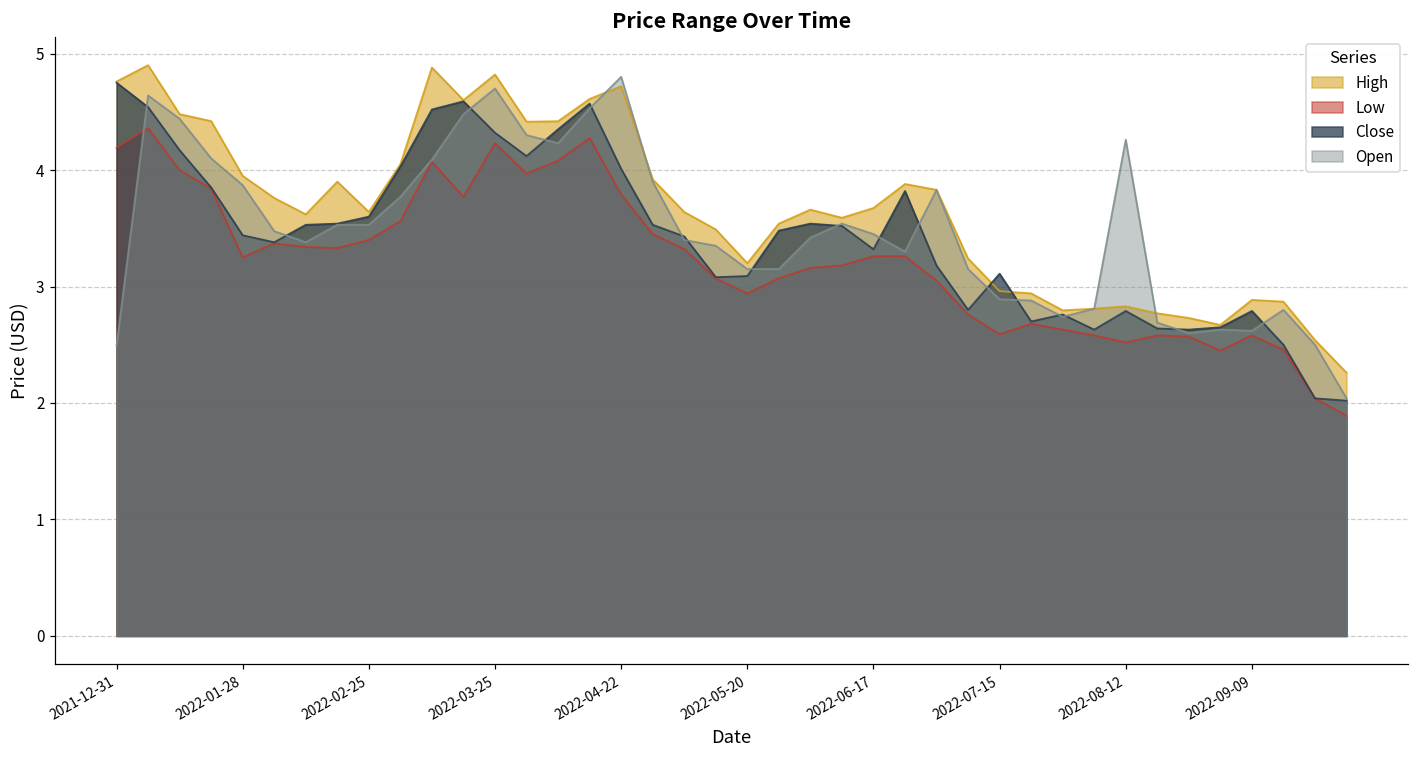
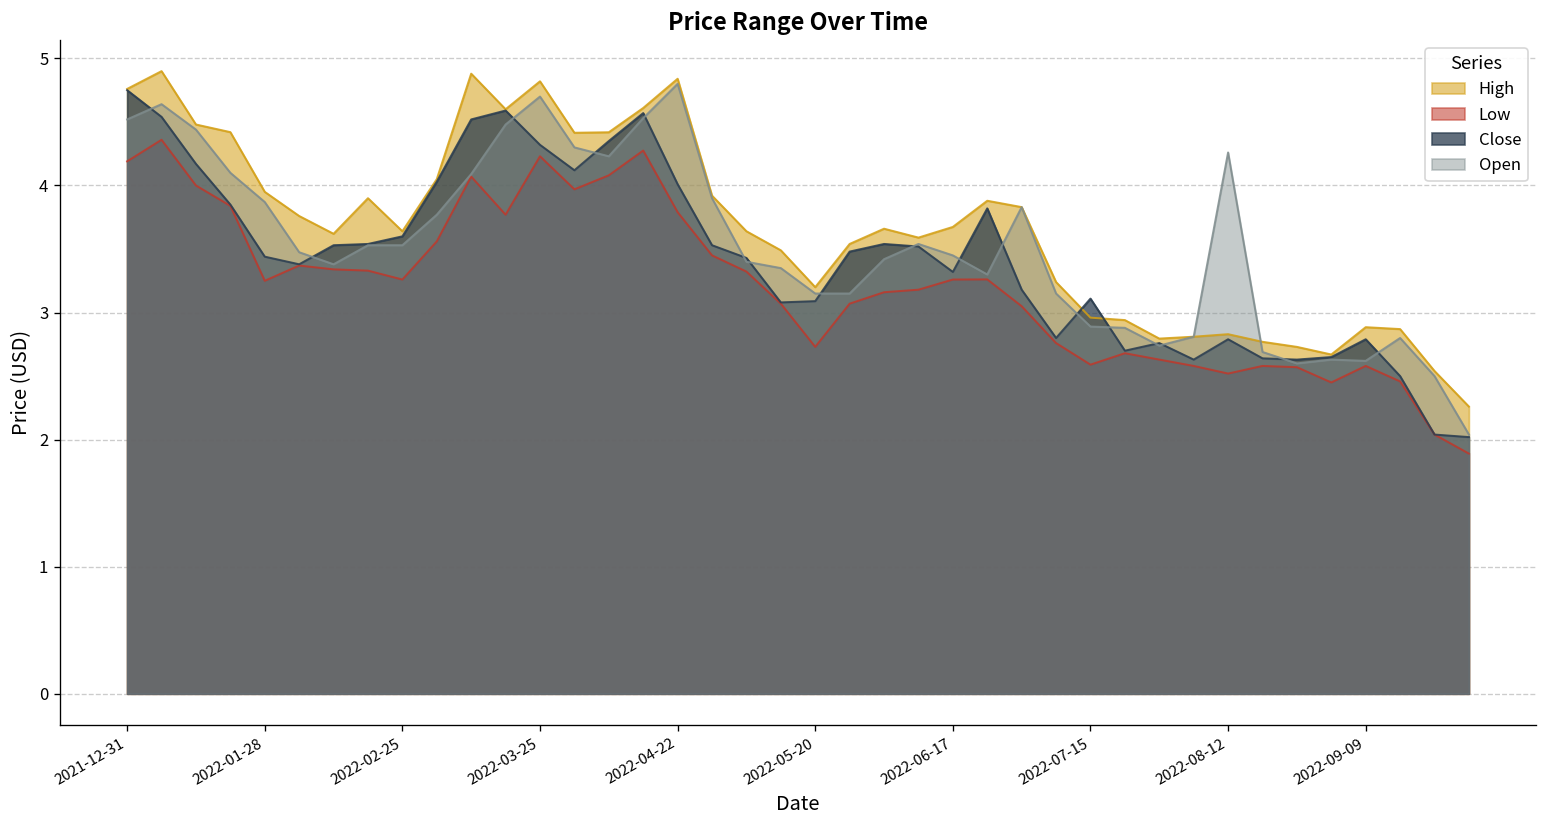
Open, 2021-12-31: 2.49 -> 4.52
Low, 2022-02-25: 3.40 -> 3.26
High, 2022-04-22: 4.72 -> 4.84
Low, 2022-05-20: 2.94 -> 2.73
